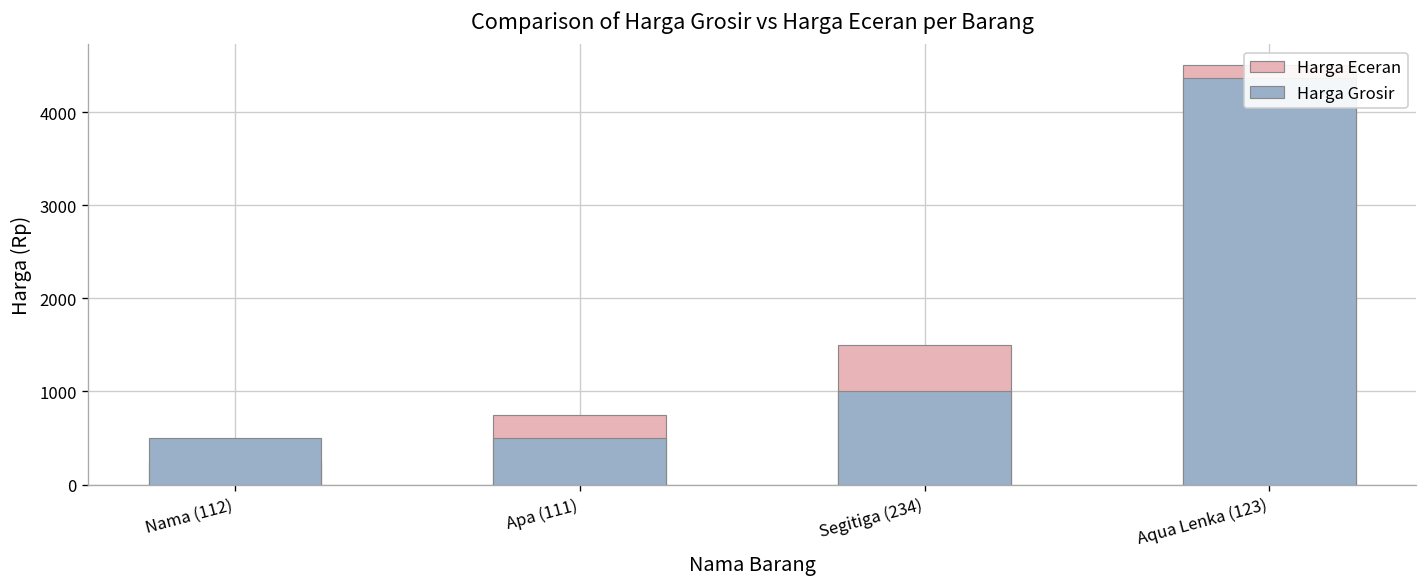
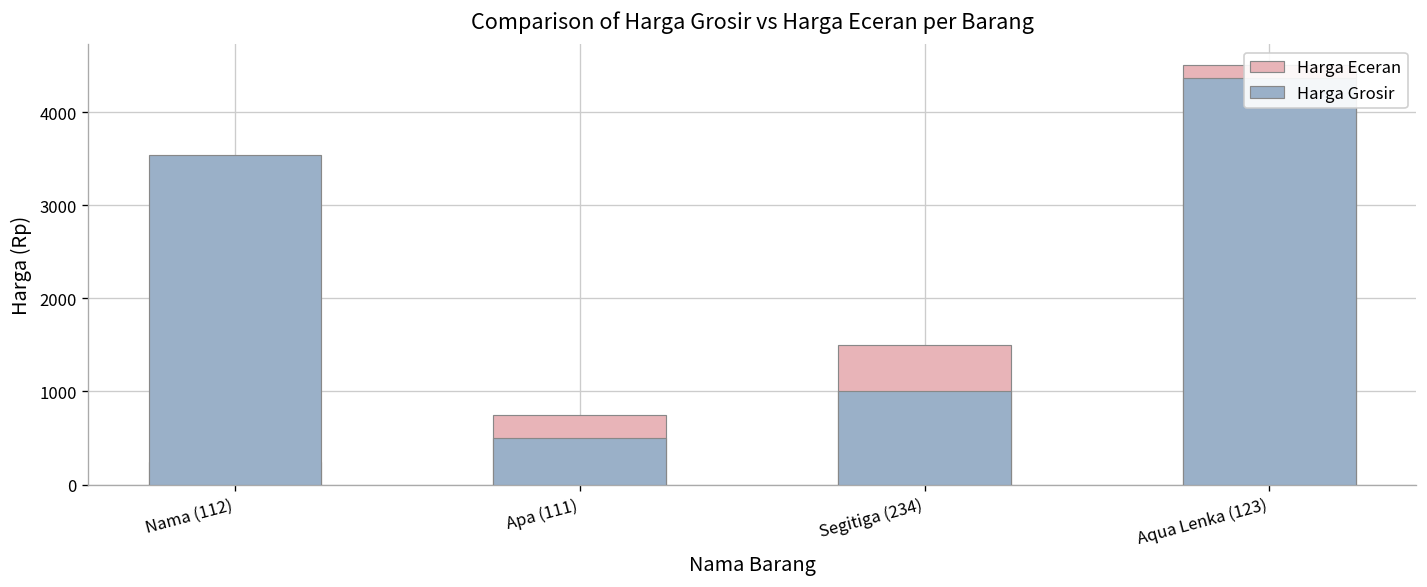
Harga Grosir, Nama (112): 500 -> 3500
